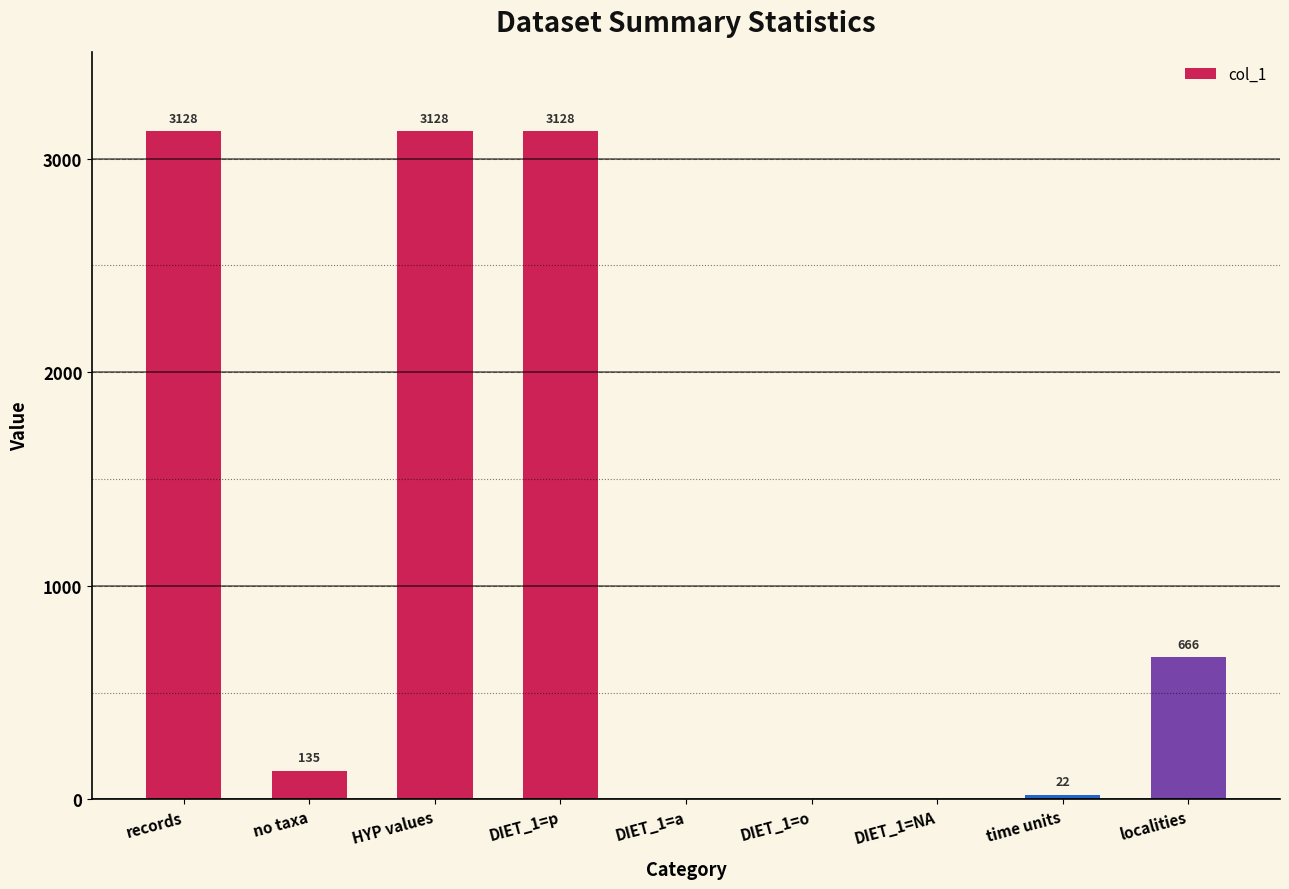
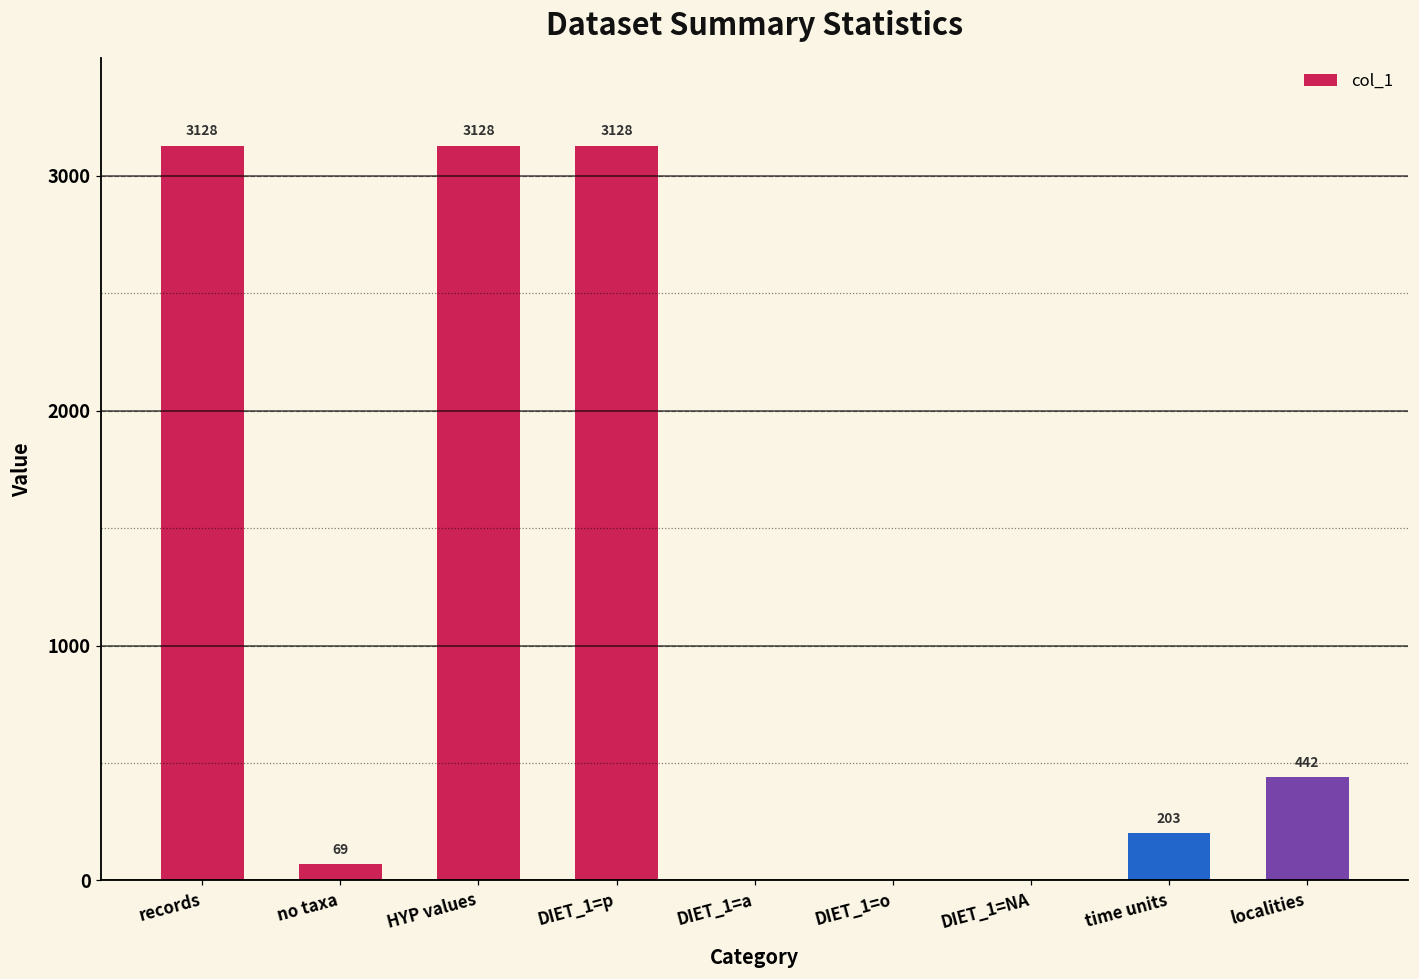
no taxa: 135 -> 69
time units: 22 -> 203
localities: 666 -> 442
